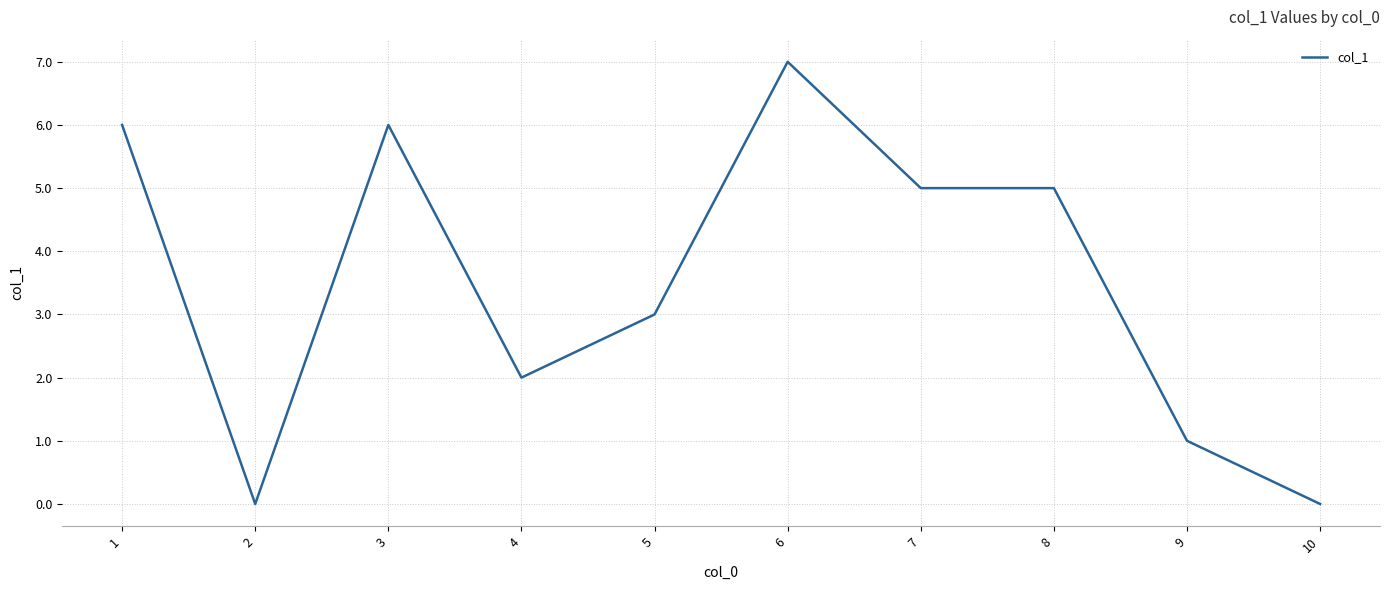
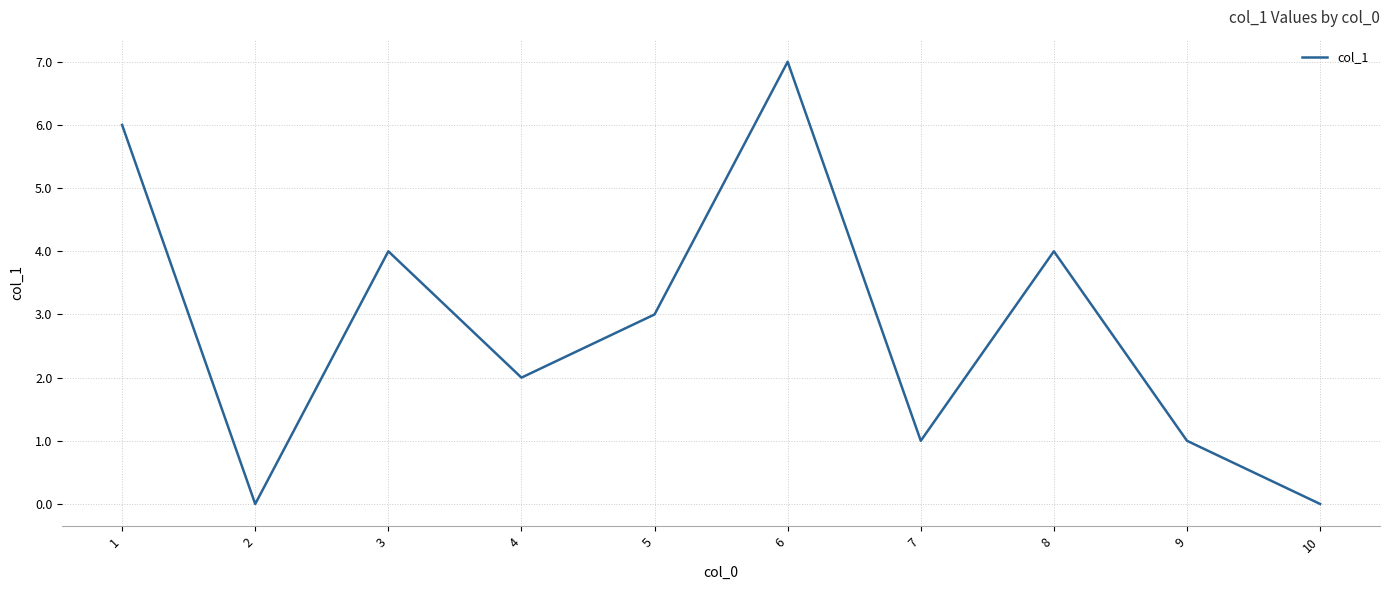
3: 6 -> 4
7: 5 -> 1
8: 5 -> 4
